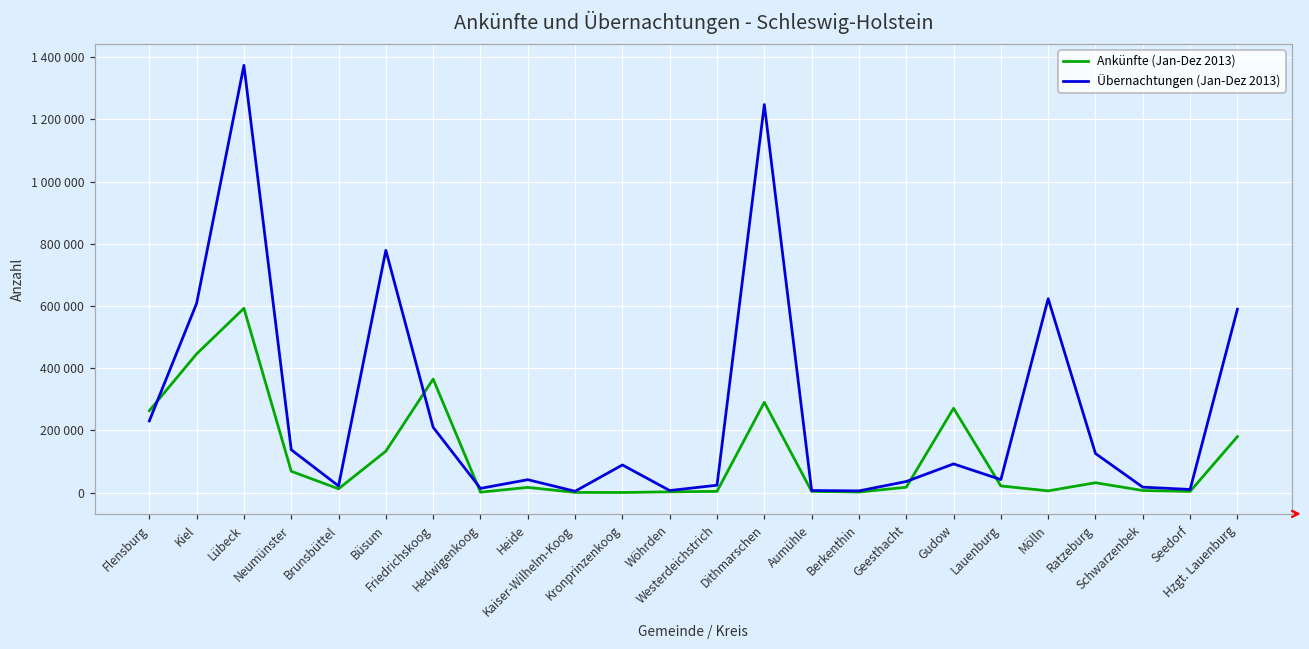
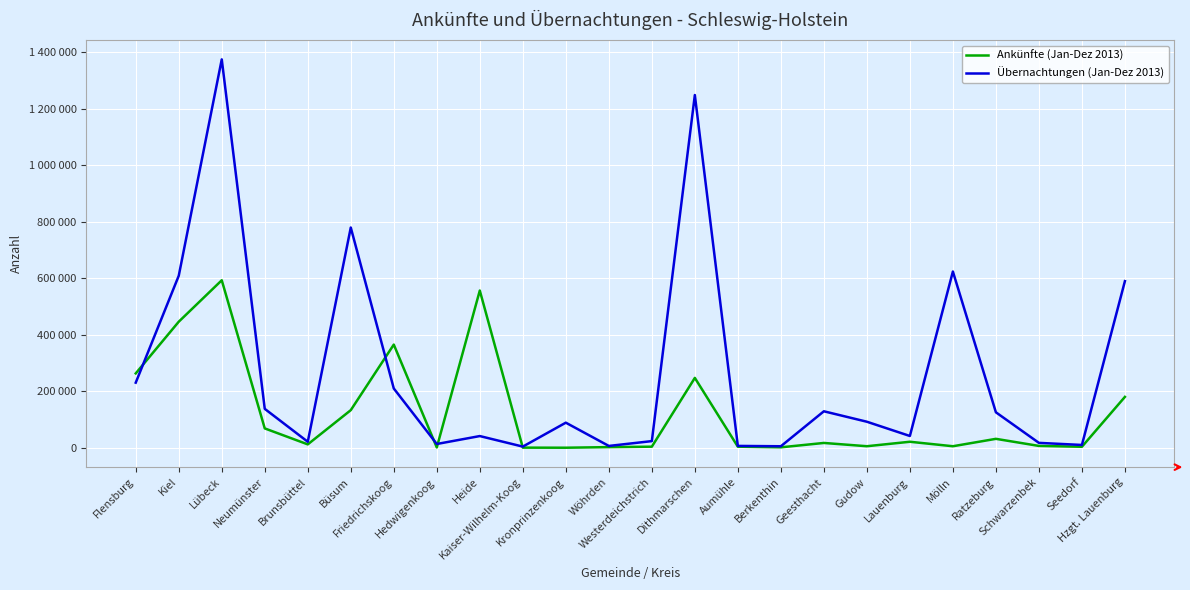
Ankünfte (Jan-Dez 2013), Heide: 20000 -> 560000
Ankünfte (Jan-Dez 2013), Dithmarschen: 290000 -> 250000
Übernachtungen (Jan-Dez 2013), Geesthacht: 40000 -> 130000
Ankünfte (Jan-Dez 2013), Gudow: 270000 -> 10000
